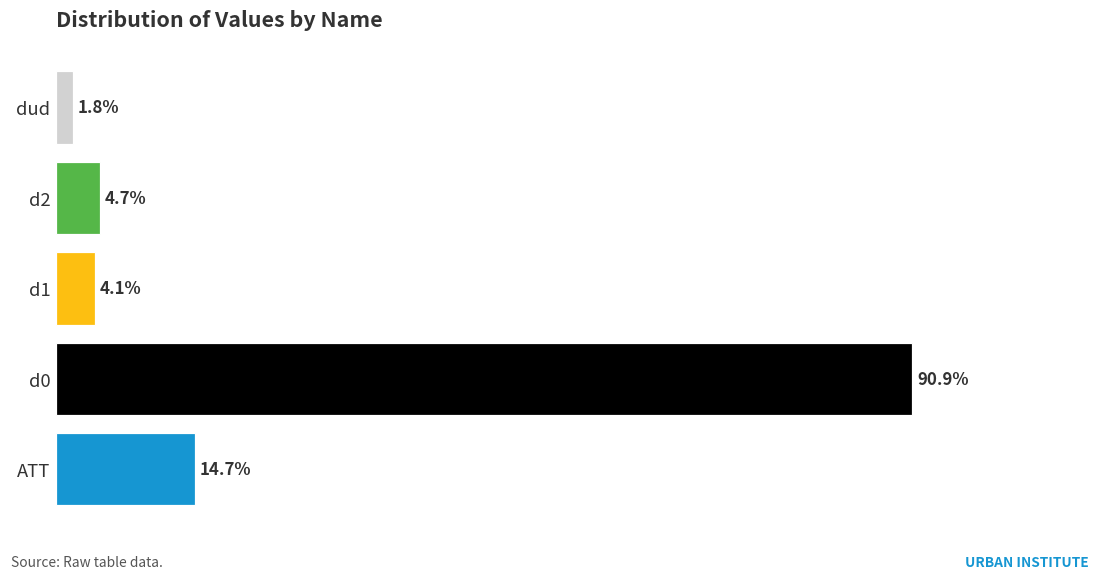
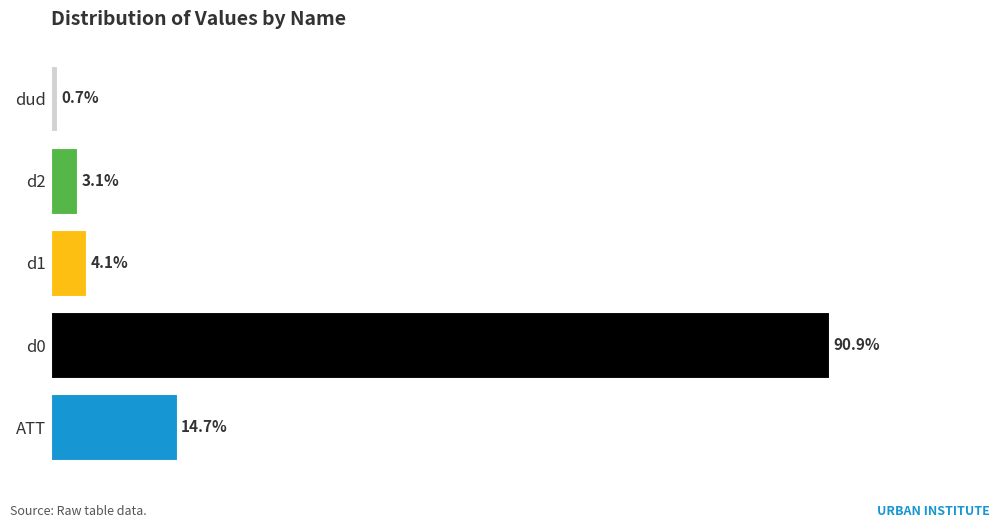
dud: 1.8% -> 0.7%
d2: 4.7% -> 3.1%
